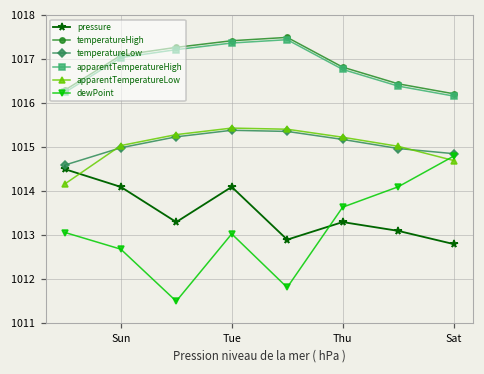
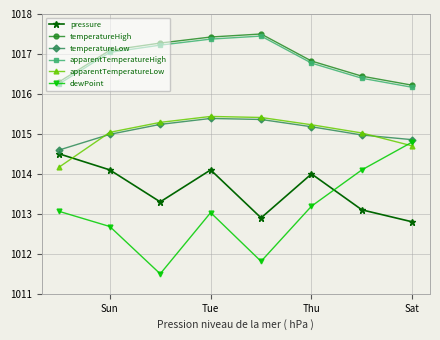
pressure, Thu: 1013.3 -> 1014.0
dewPoint, Thu: 1013.6 -> 1013.2
